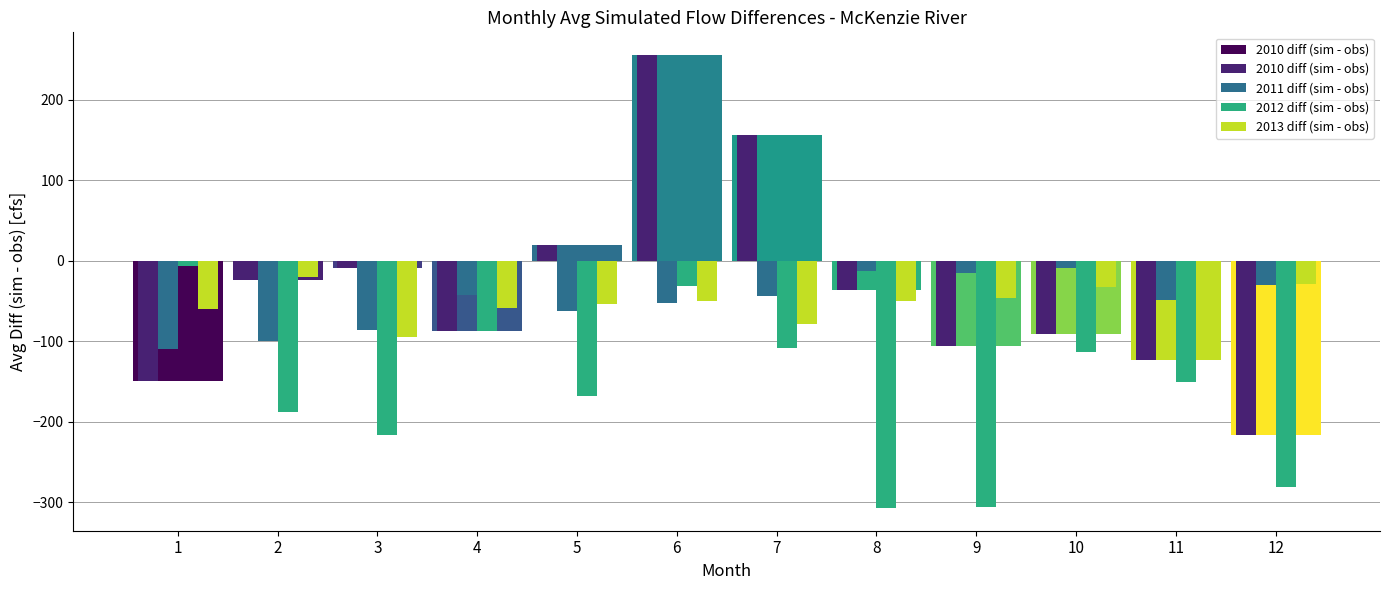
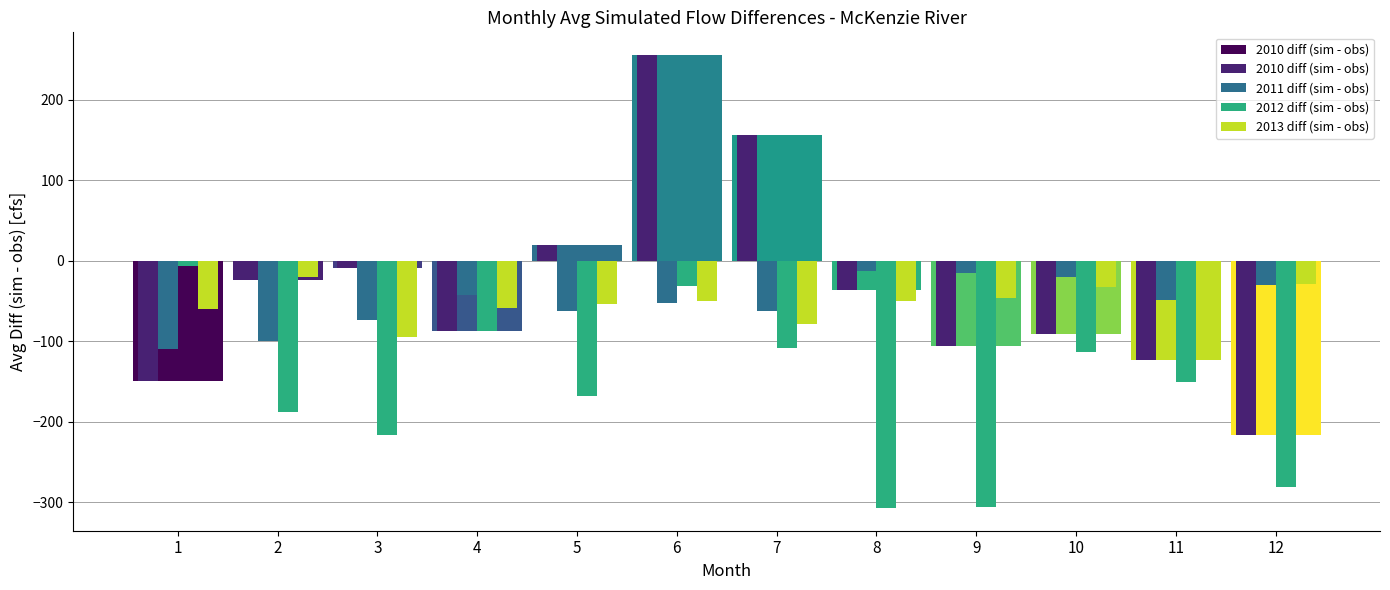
2011 diff (sim - obs), 3: -90 -> -70
2011 diff (sim - obs), 7: -40 -> -60
2011 diff (sim - obs), 10: -10 -> -20
